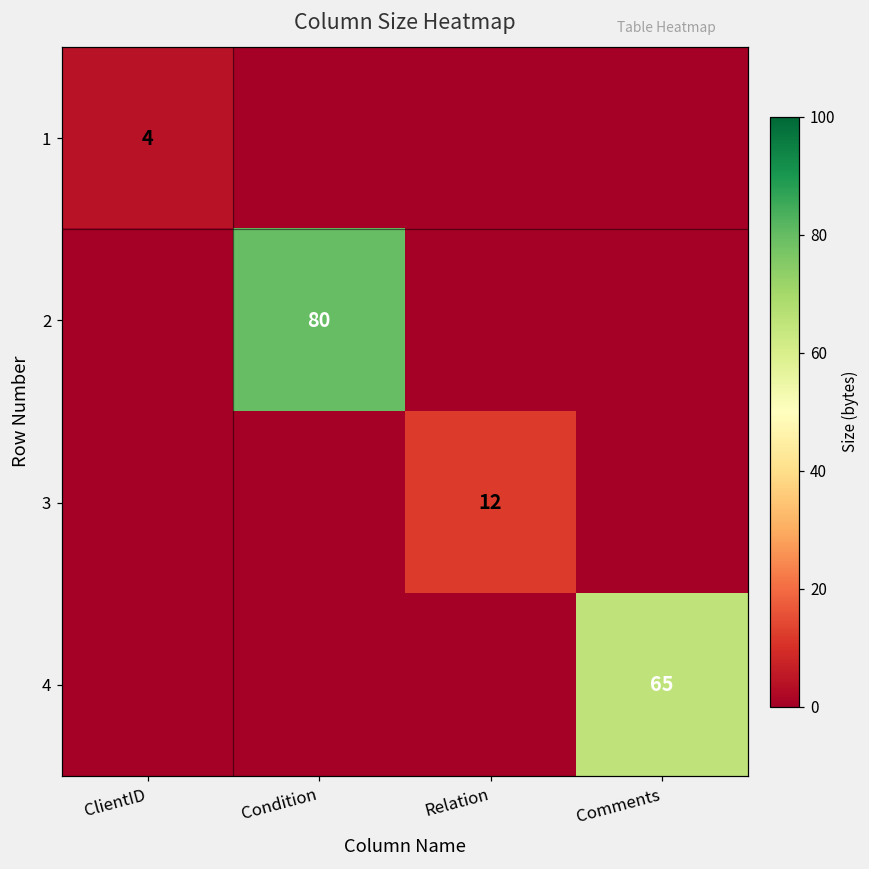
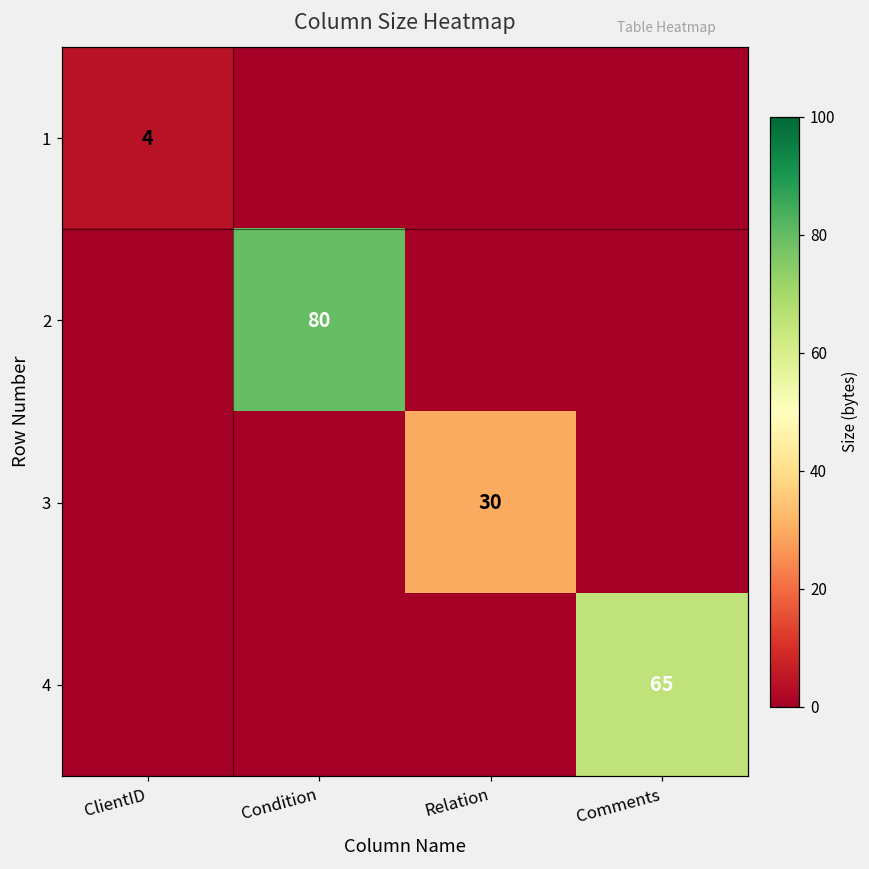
3, Relation: 12 -> 30
